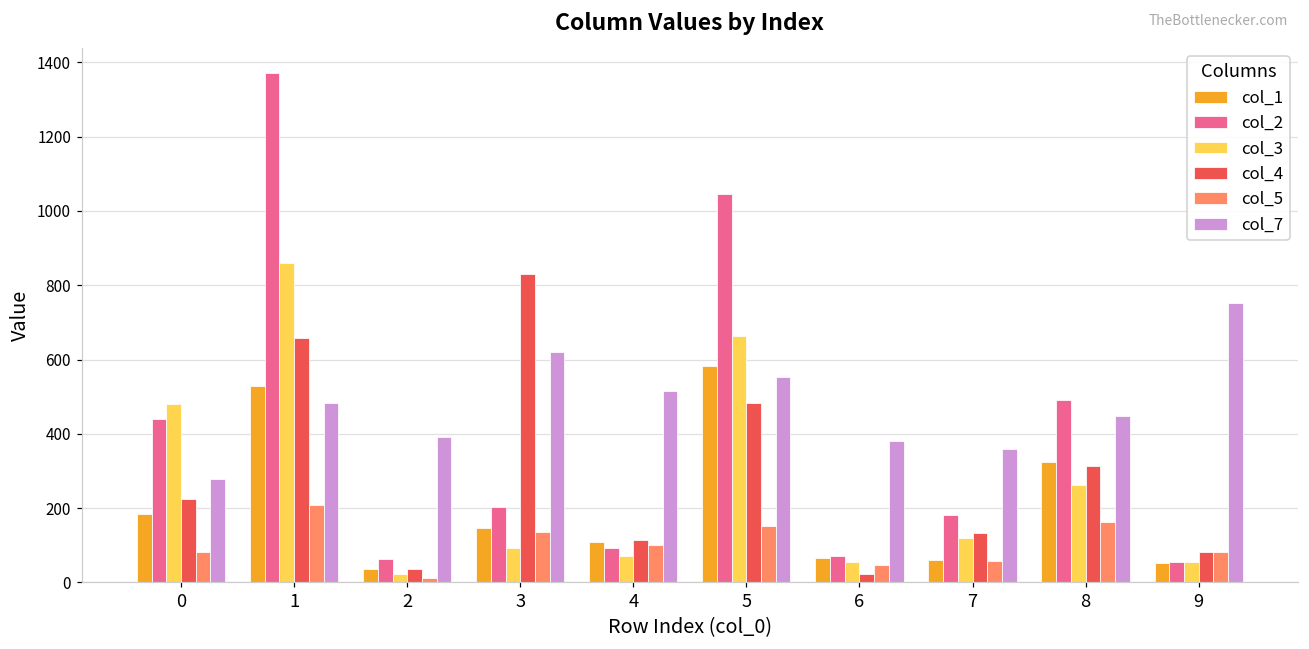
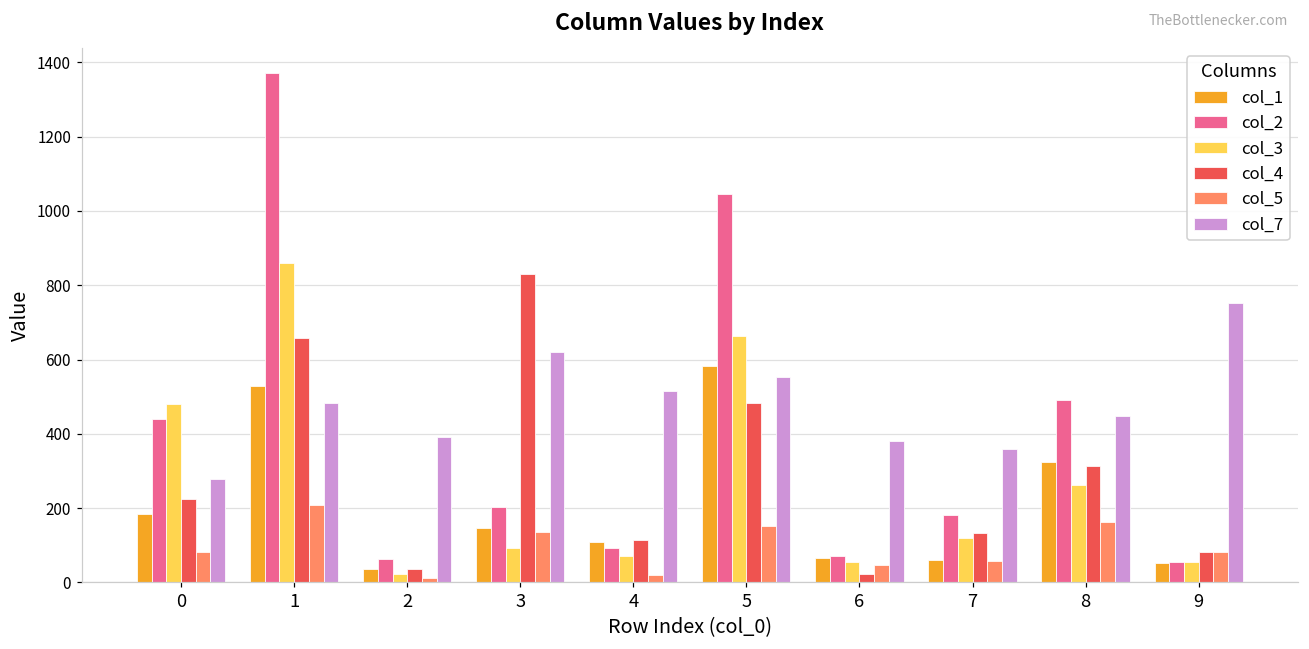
col_5, 4: 100 -> 20
